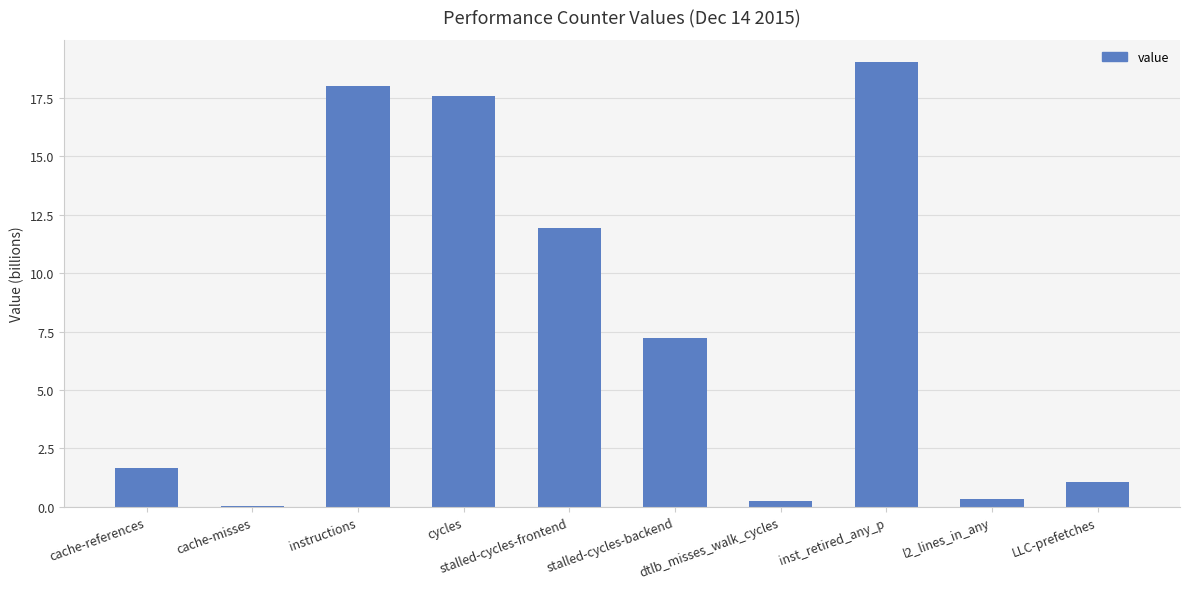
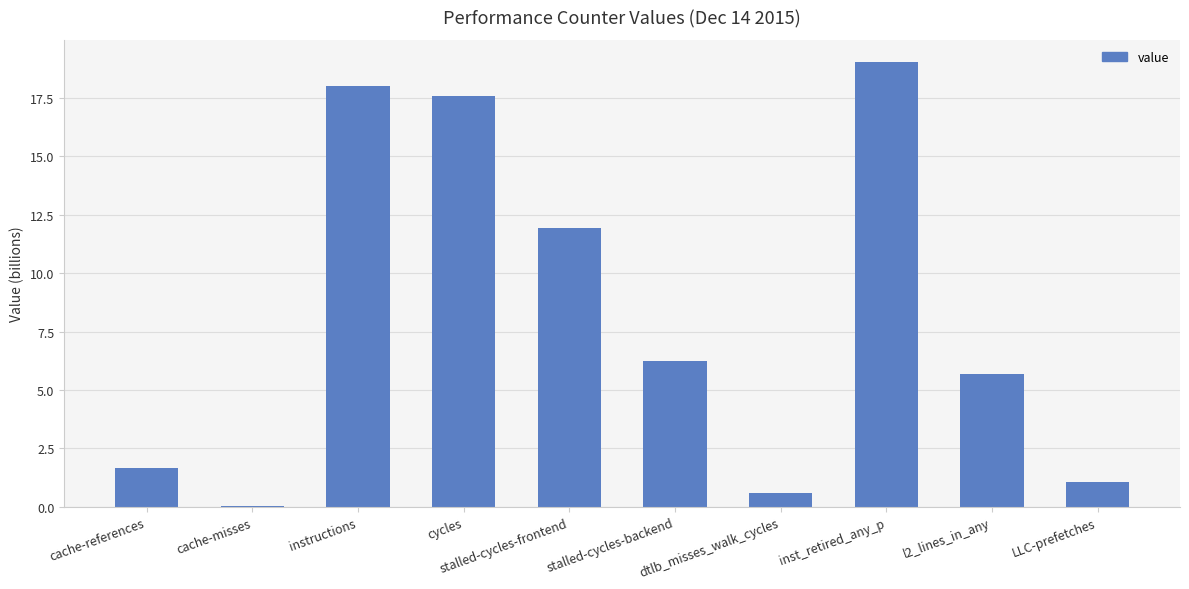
stalled-cycles-backend: 7.2 -> 6.2
dtlb_misses_walk_cycles: 0.2 -> 0.6
l2_lines_in_any: 0.3 -> 5.7
